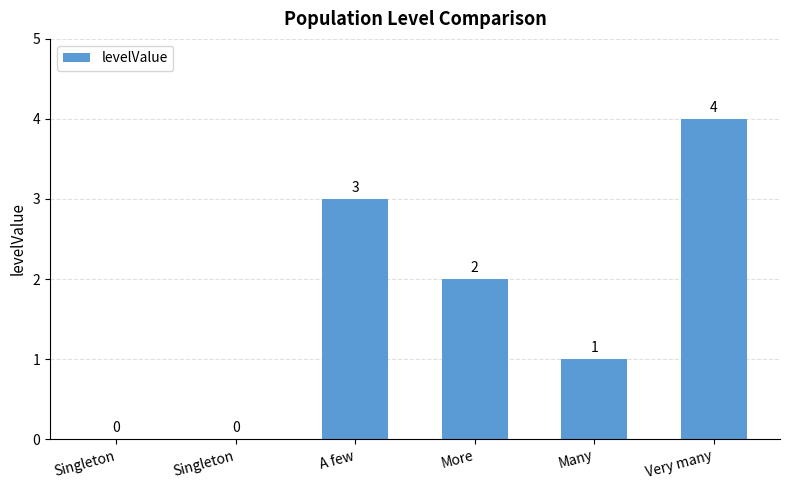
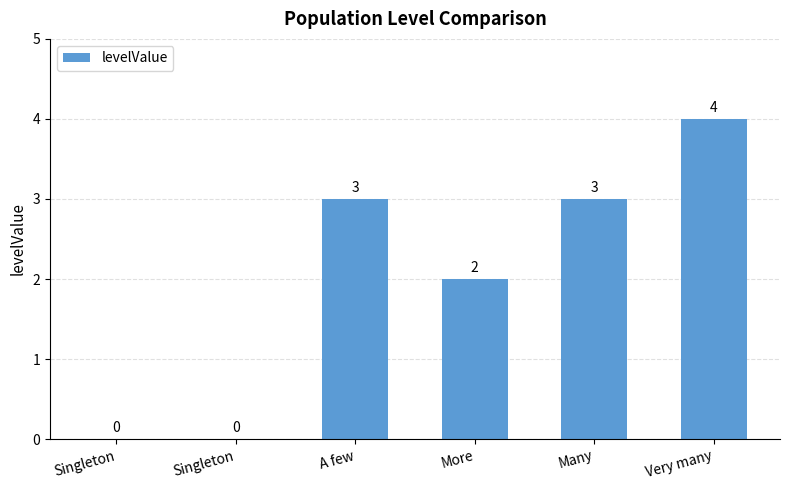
Many: 1 -> 3
